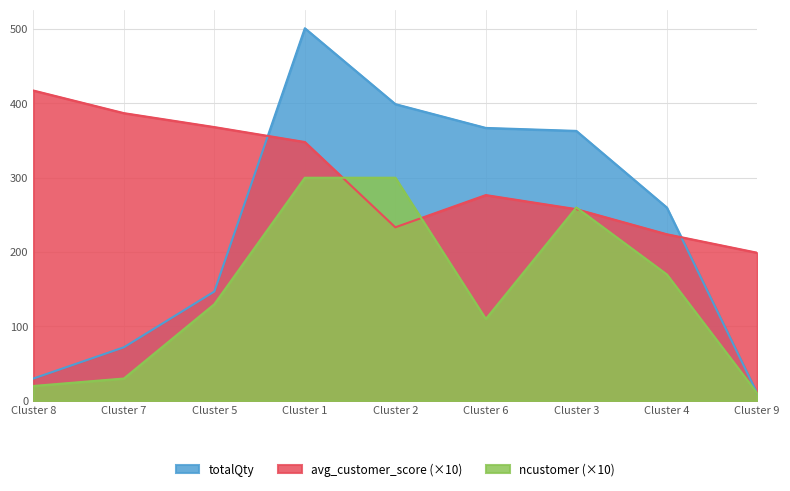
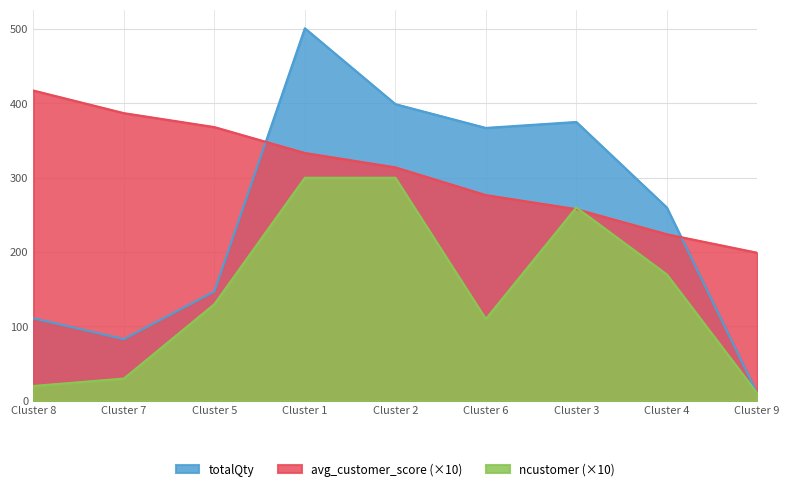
totalQty, Cluster 8: 30 -> 110
totalQty, Cluster 7: 70 -> 80
avg_customer_score (×10), Cluster 1: 350 -> 330
avg_customer_score (×10), Cluster 2: 230 -> 310
totalQty, Cluster 3: 360 -> 380
